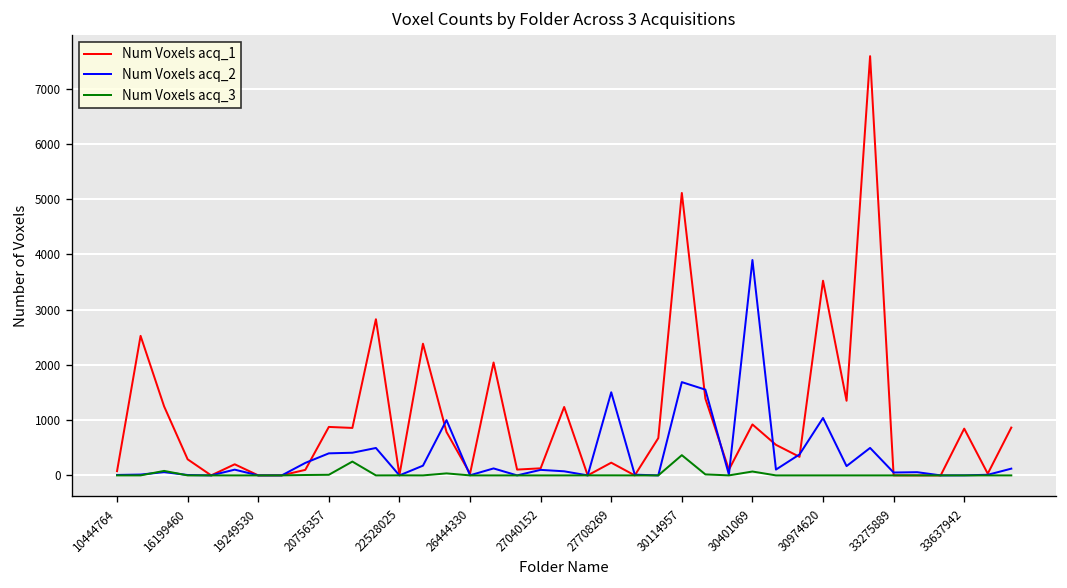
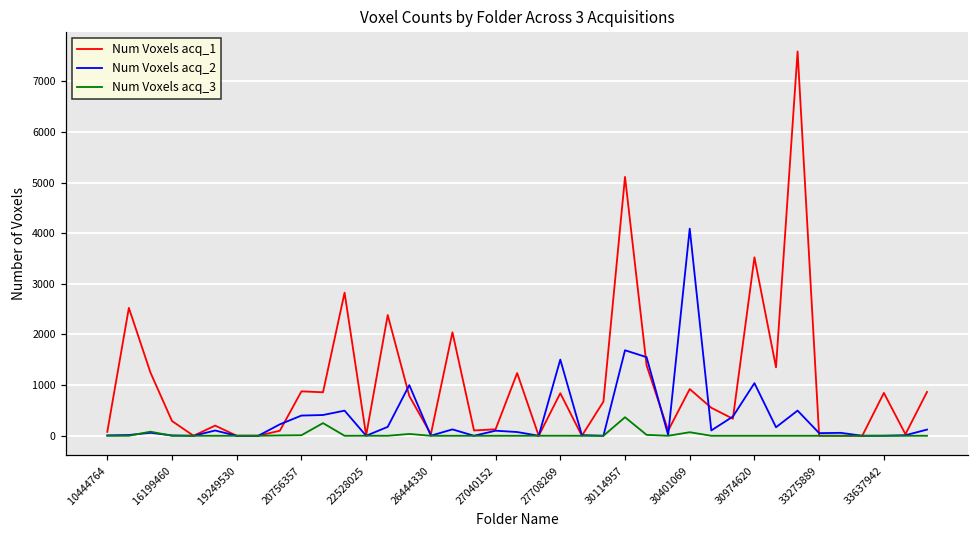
Num Voxels acq_1, 27708269: 200 -> 800
Num Voxels acq_2, 30401069: 3900 -> 4100
